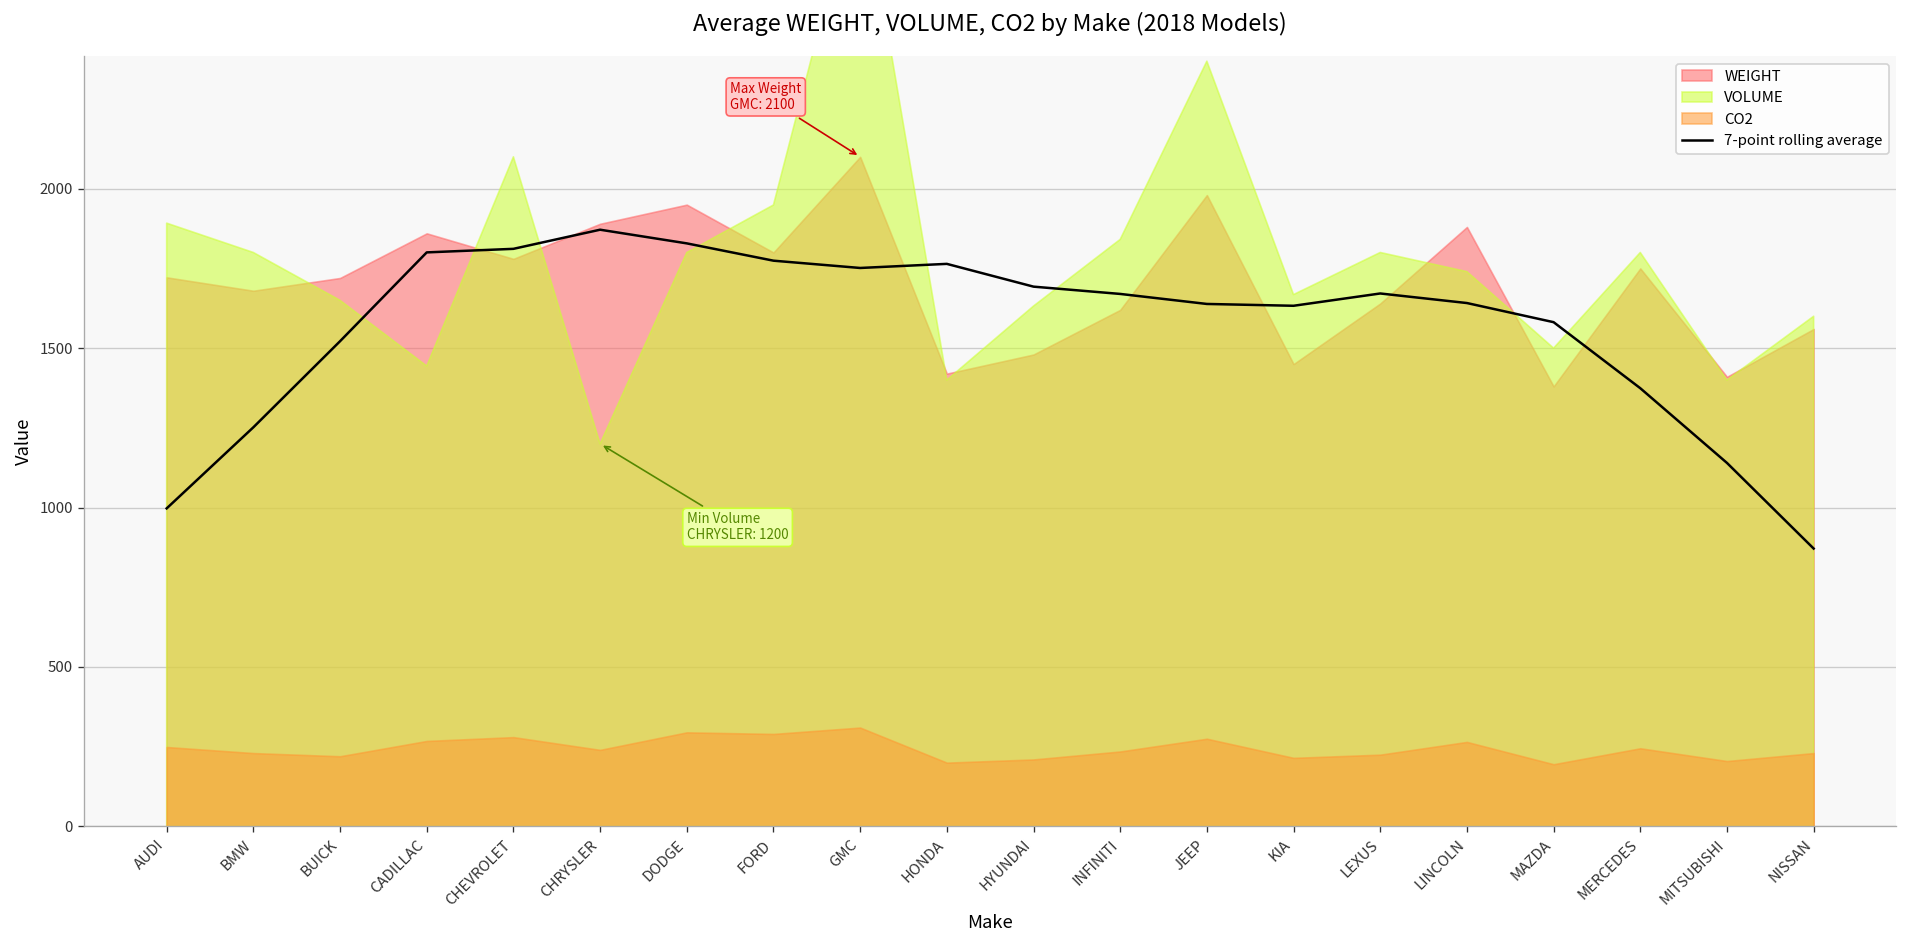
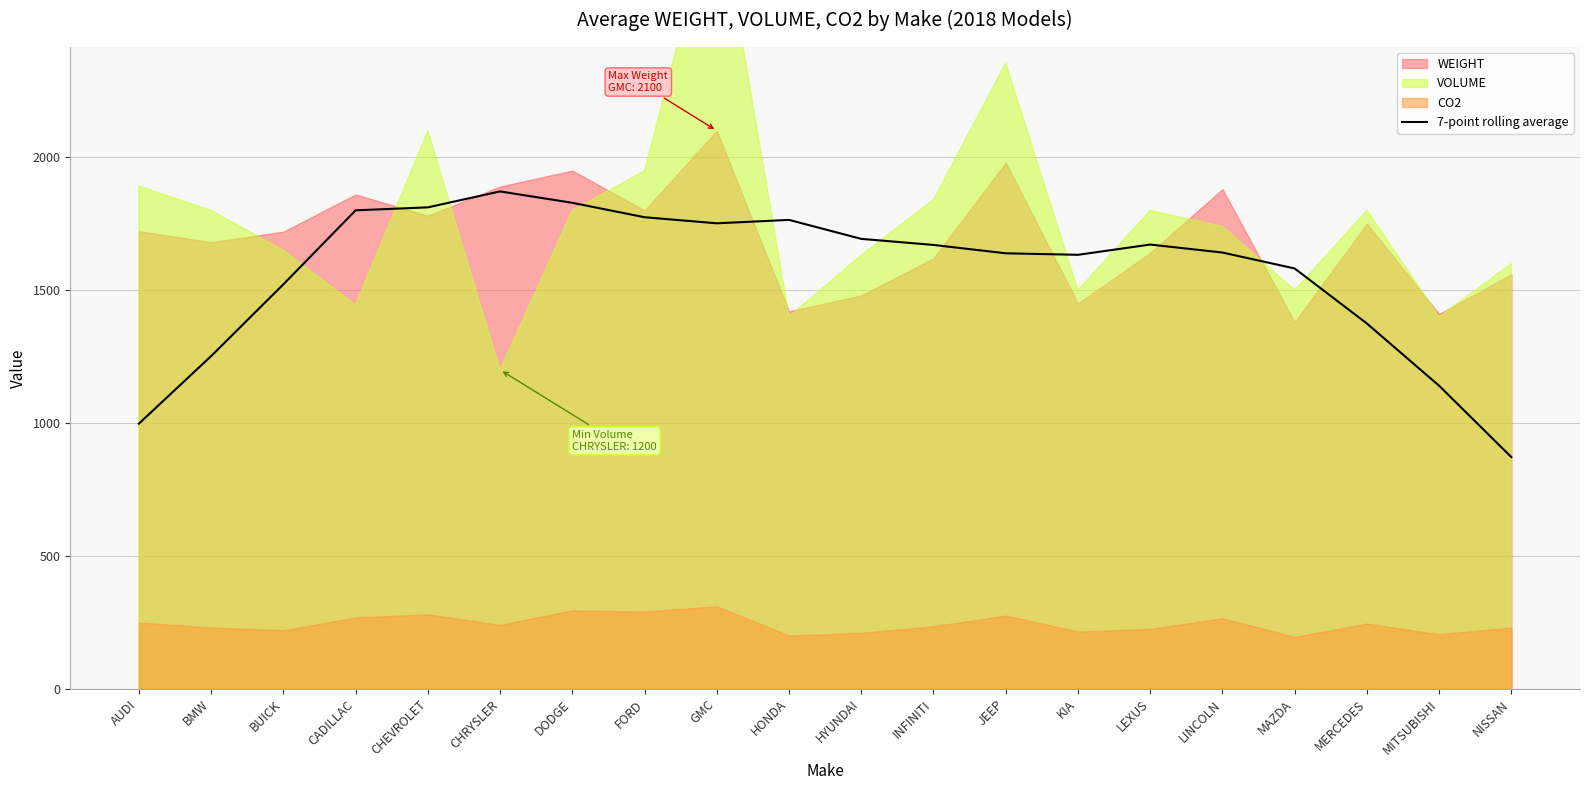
VOLUME, JEEP: 2400 -> 2350
VOLUME, KIA: 1670 -> 1500
